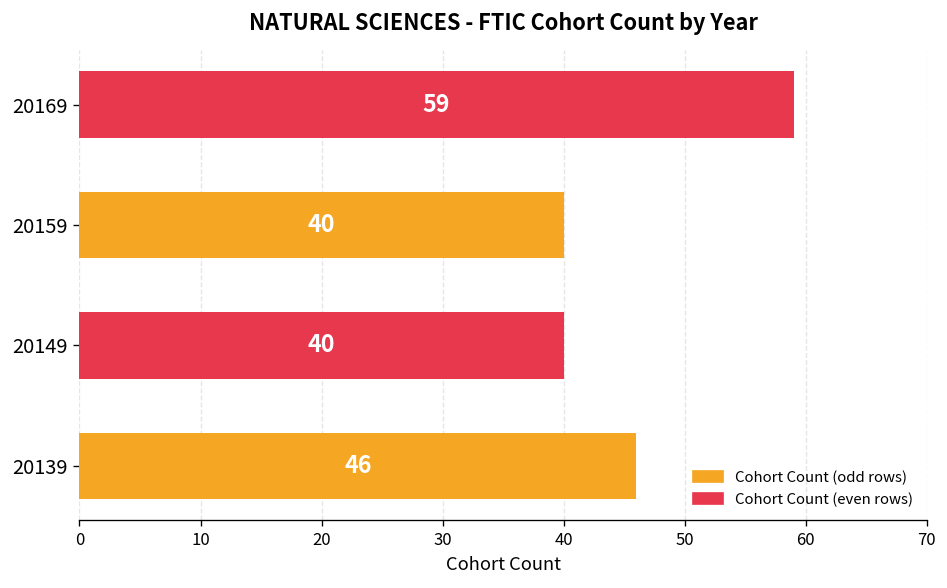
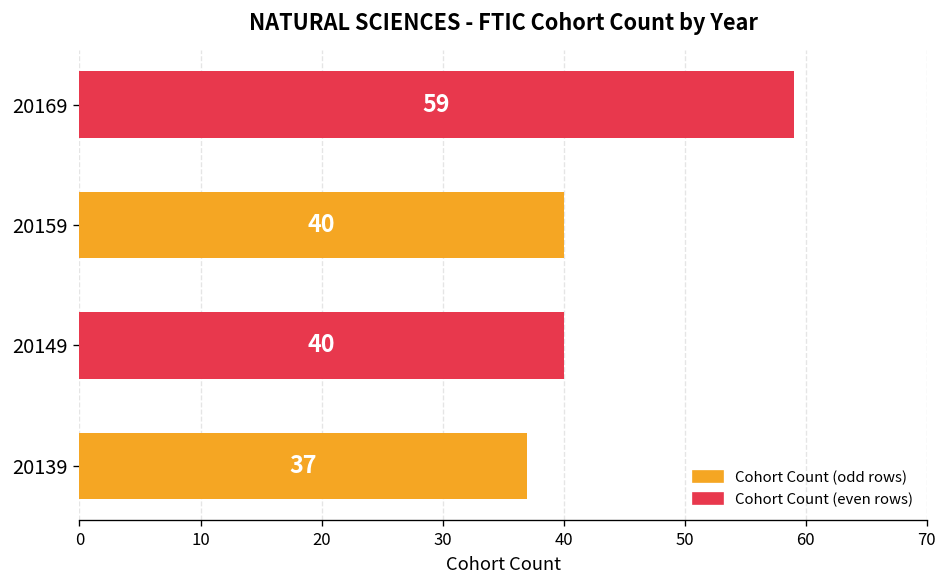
20139: 46 -> 37
